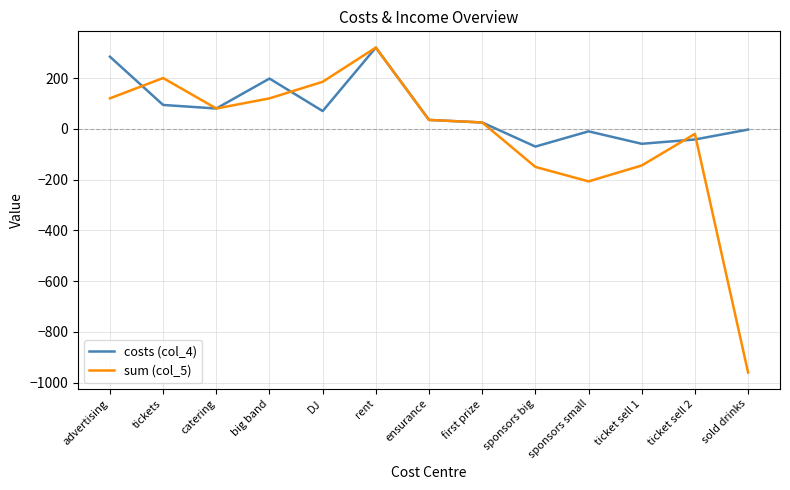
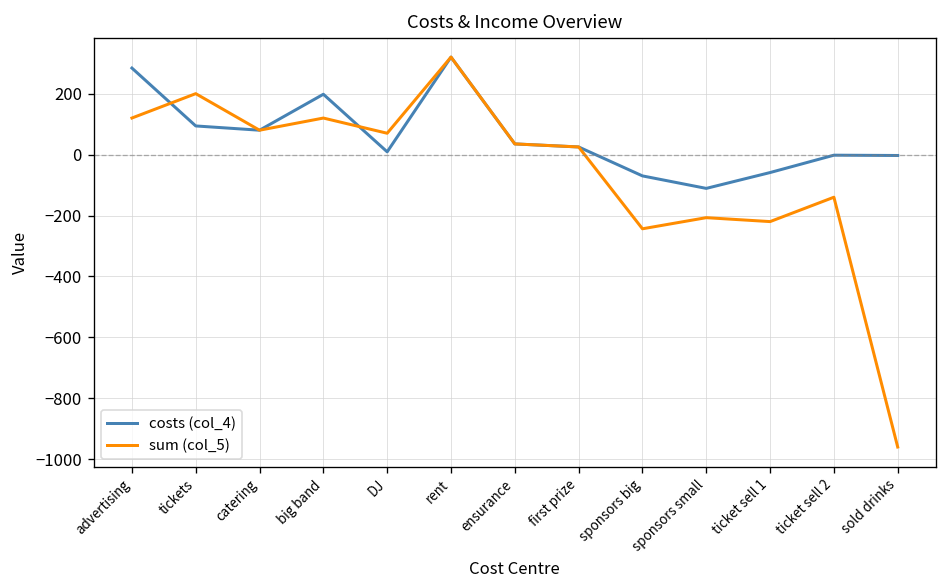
costs (col_4), DJ: 70 -> 10
sum (col_5), DJ: 190 -> 70
sum (col_5), sponsors big: -150 -> -240
costs (col_4), sponsors small: -10 -> -110
sum (col_5), ticket sell 1: -140 -> -220
costs (col_4), ticket sell 2: -40 -> 0
sum (col_5), ticket sell 2: -20 -> -140
